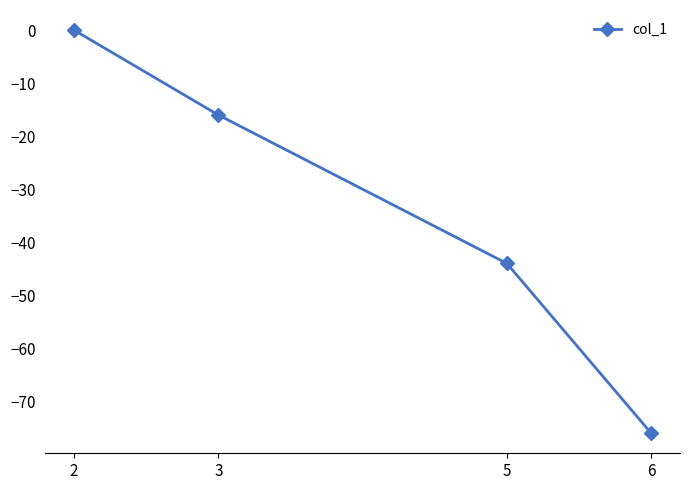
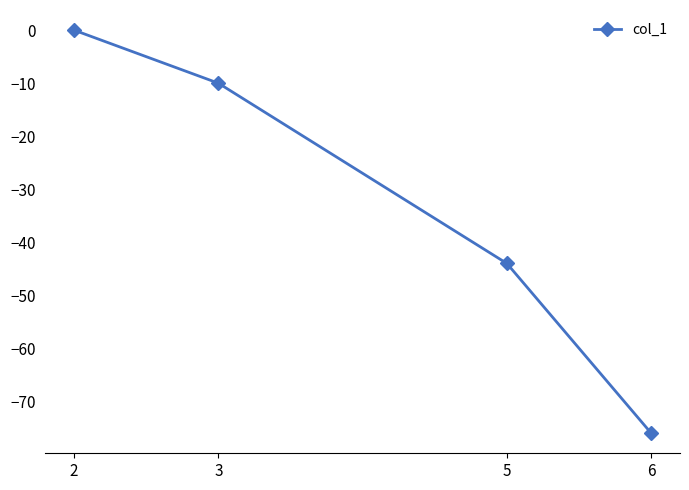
3: -16 -> -10
